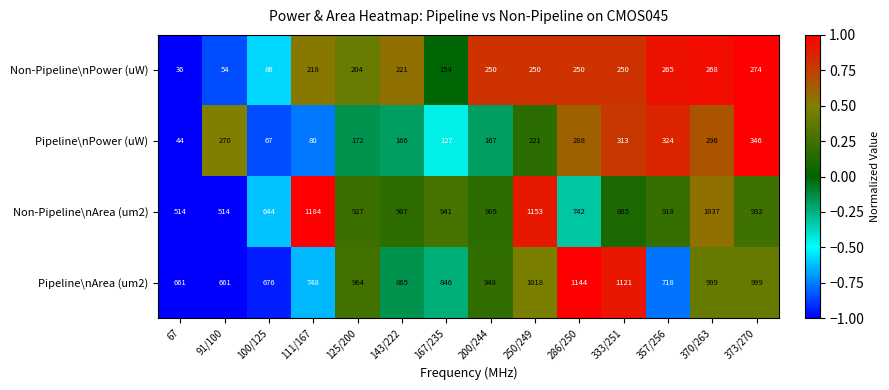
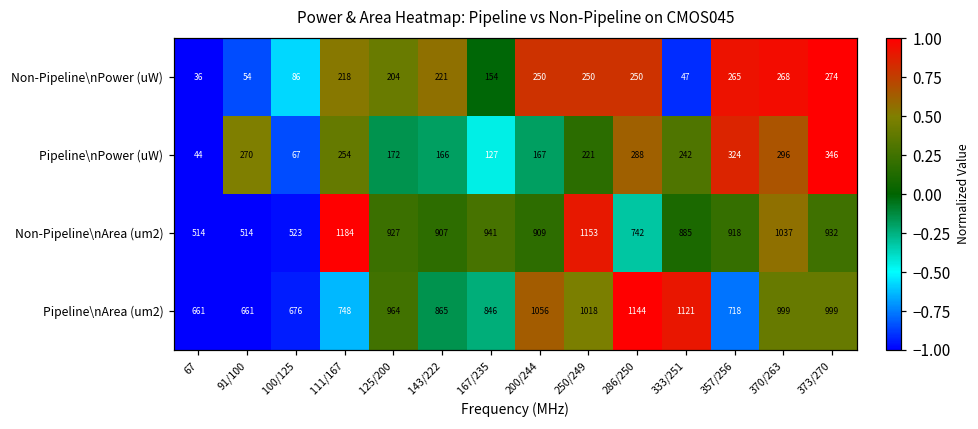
Non-Pipeline\nPower (uW), 333/251: 250 -> 47
Pipeline\nPower (uW), 111/167: 80 -> 254
Pipeline\nPower (uW), 333/251: 313 -> 242
Non-Pipeline\nArea (um2), 100/125: 644 -> 523
Pipeline\nArea (um2), 200/244: 948 -> 1056
